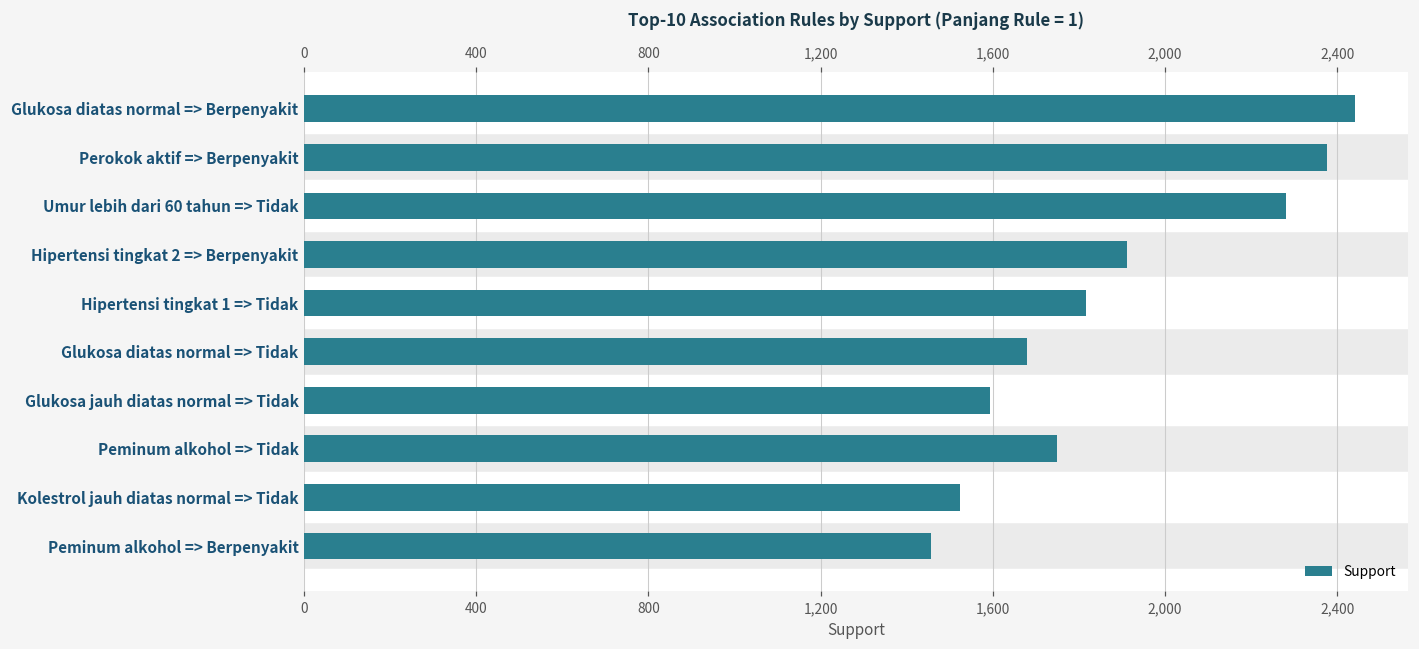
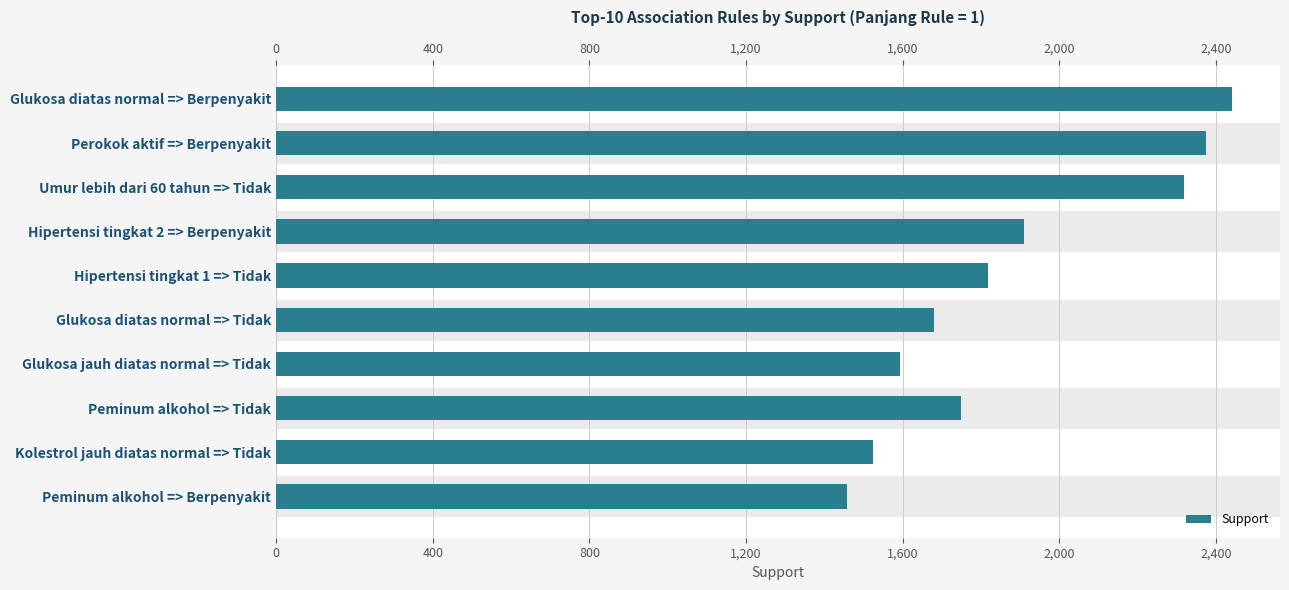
Umur lebih dari 60 tahun => Tidak: 2,280 -> 2,320
